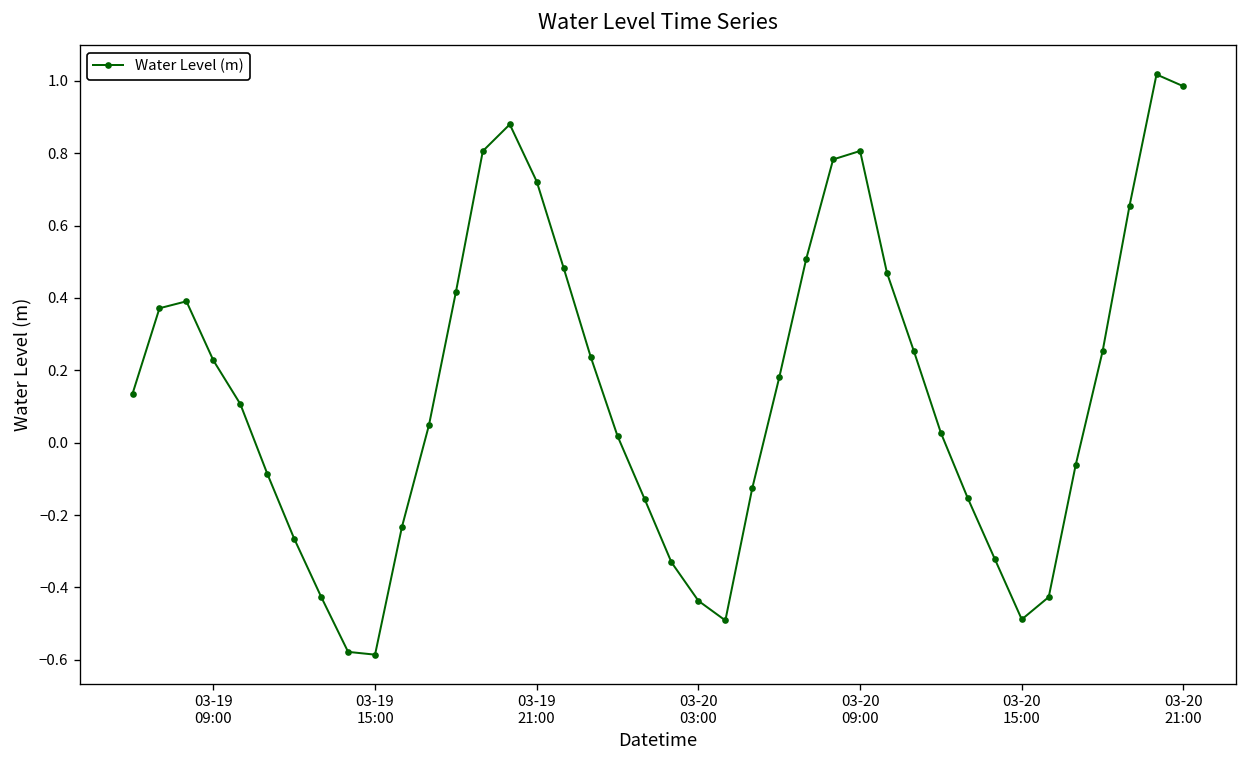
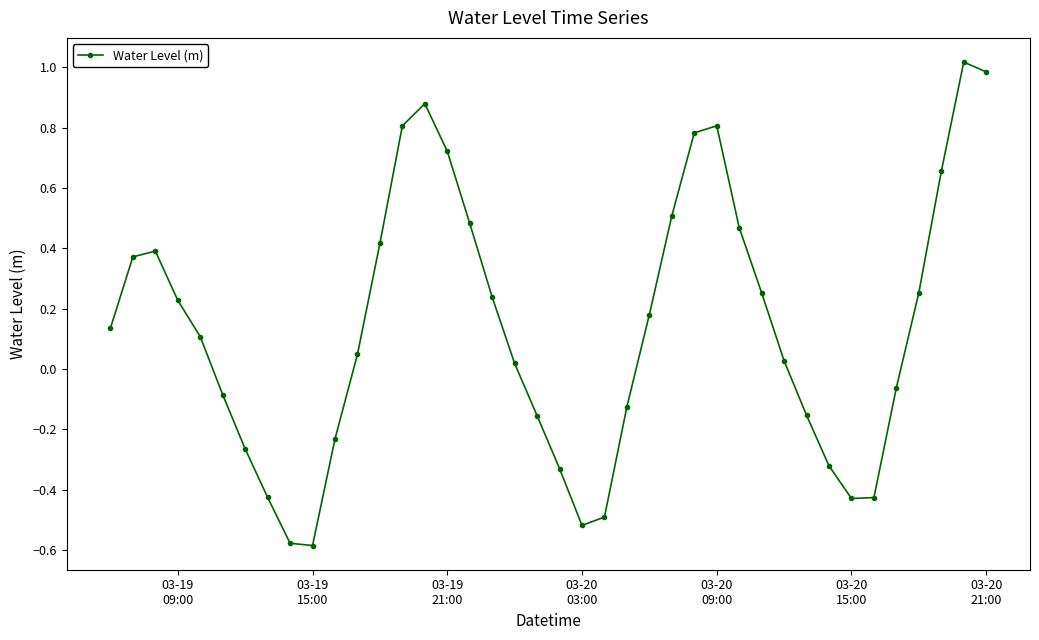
03-20 03:00: -0.44 -> -0.52
03-20 15:00: -0.49 -> -0.43
